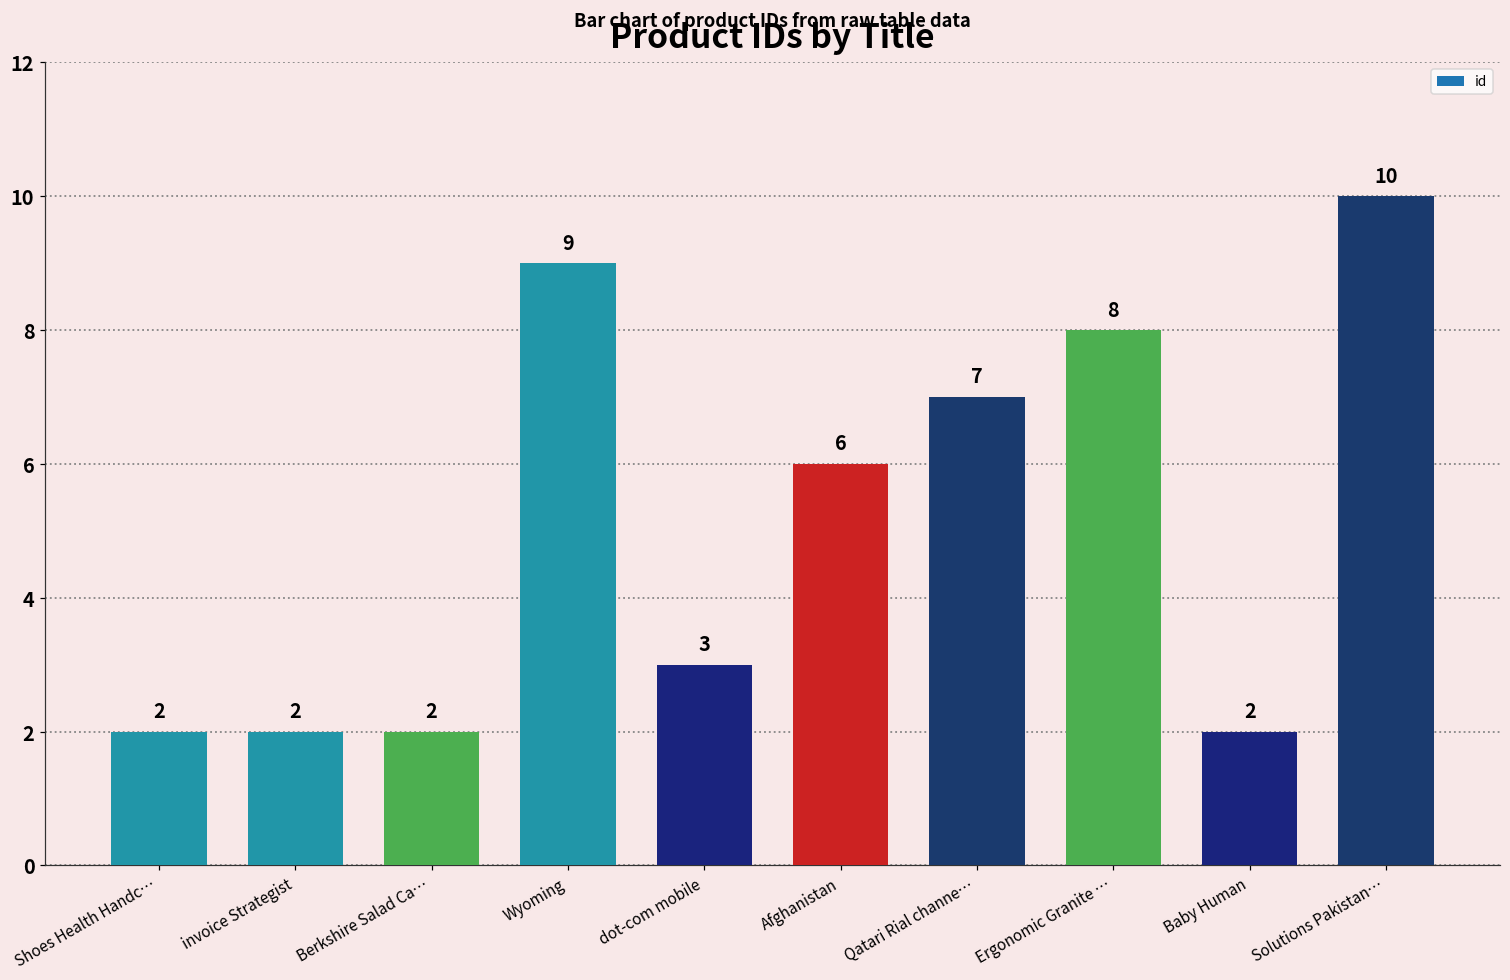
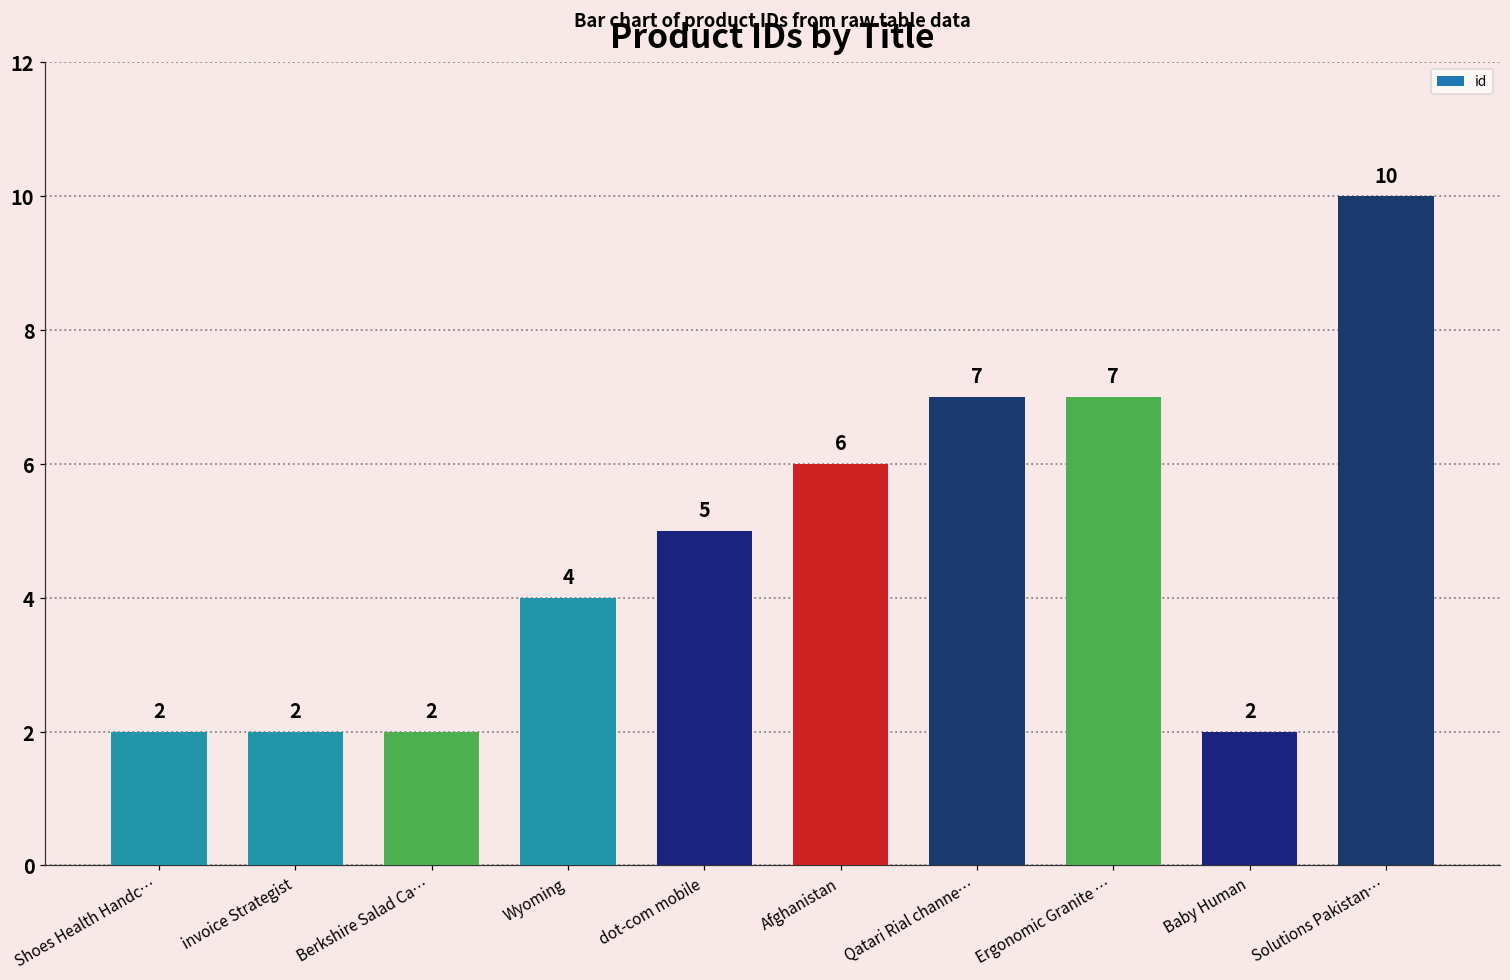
Wyoming: 9 -> 4
dot-com mobile: 3 -> 5
Ergonomic Granite …: 8 -> 7
